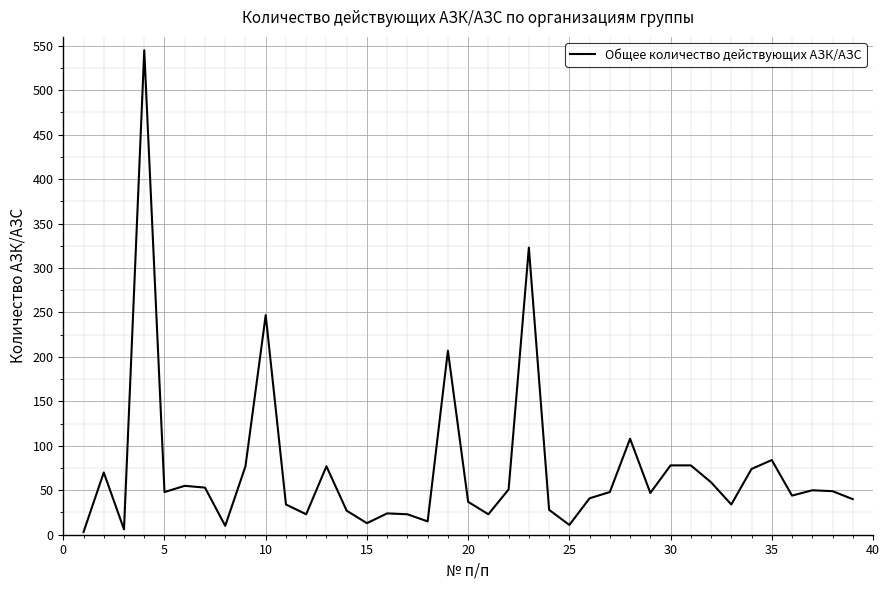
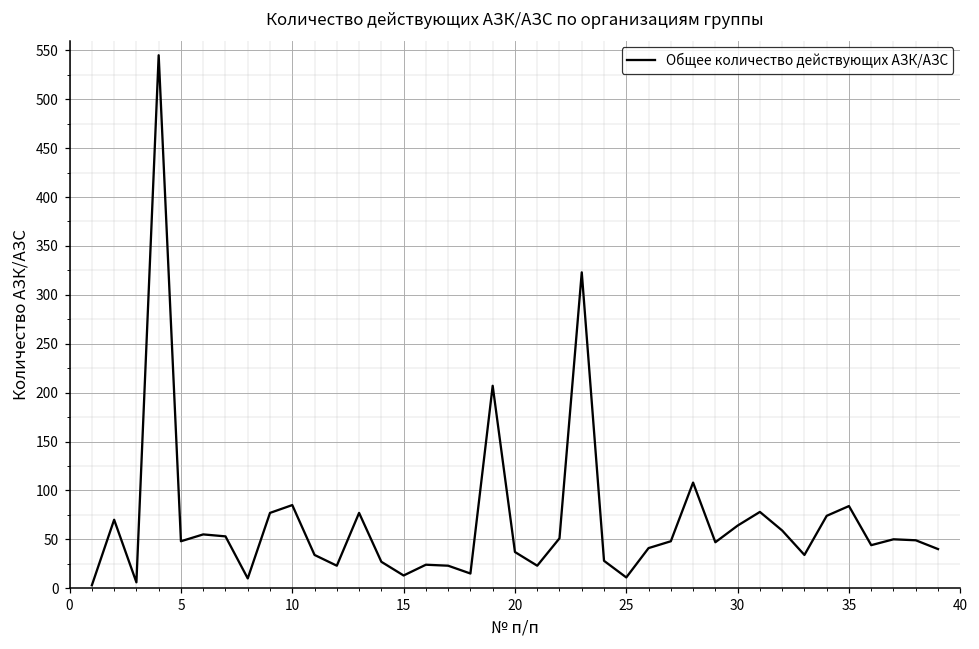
10: 250 -> 90
30: 80 -> 60
